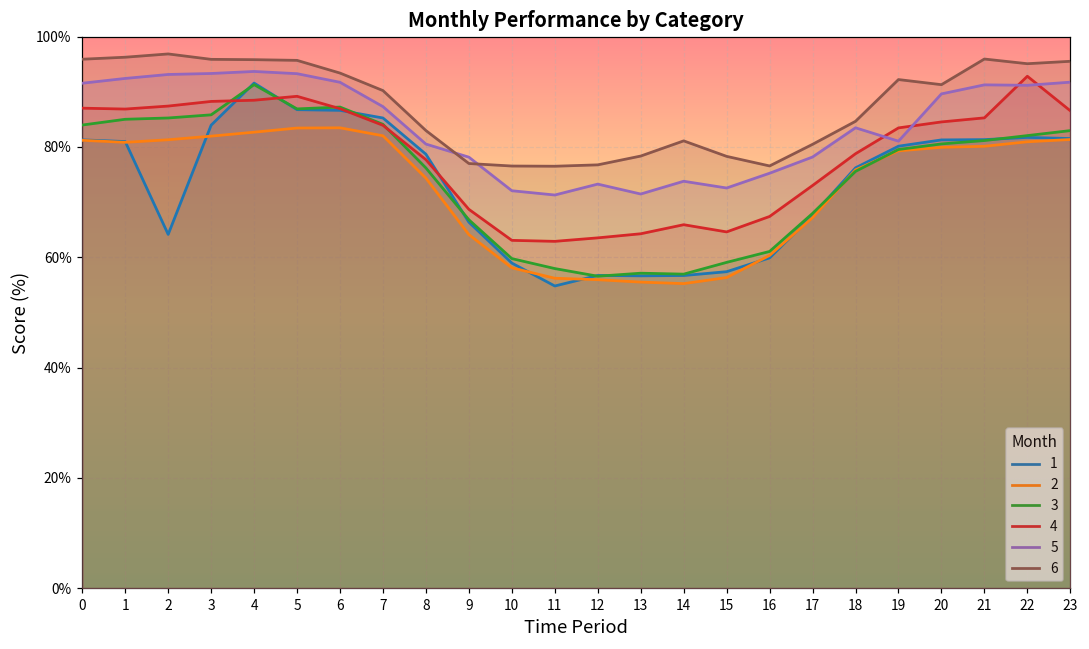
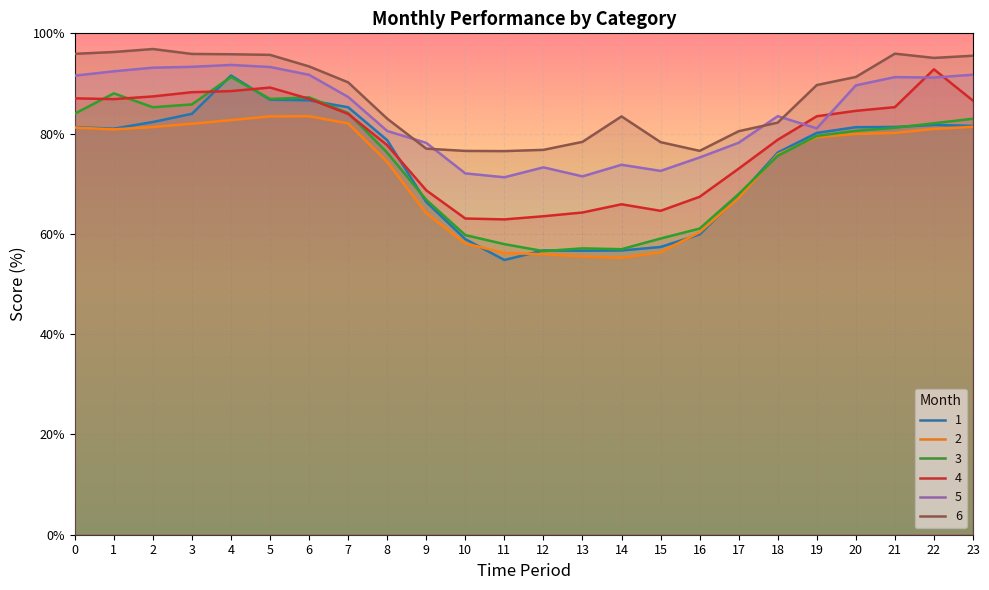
3, 1: 85% -> 88%
1, 2: 64% -> 82%
6, 14: 81% -> 83%
6, 18: 85% -> 82%
6, 19: 92% -> 90%
